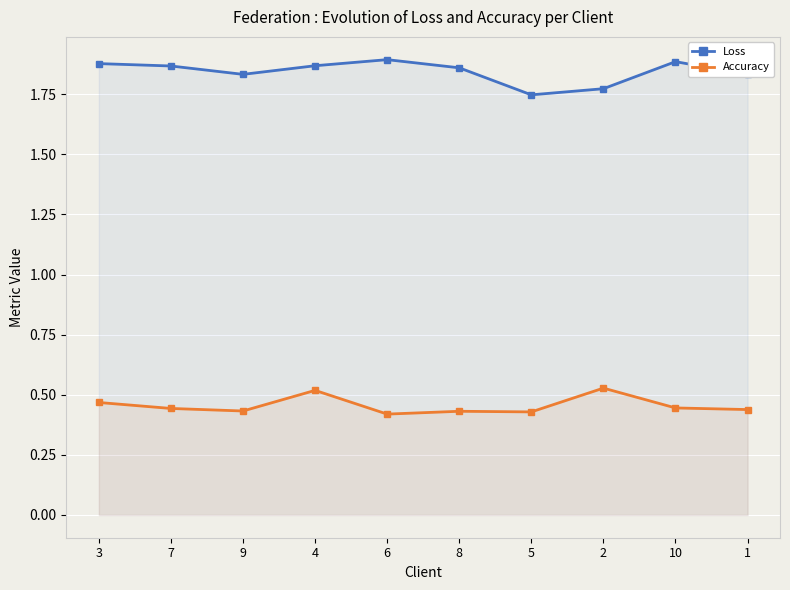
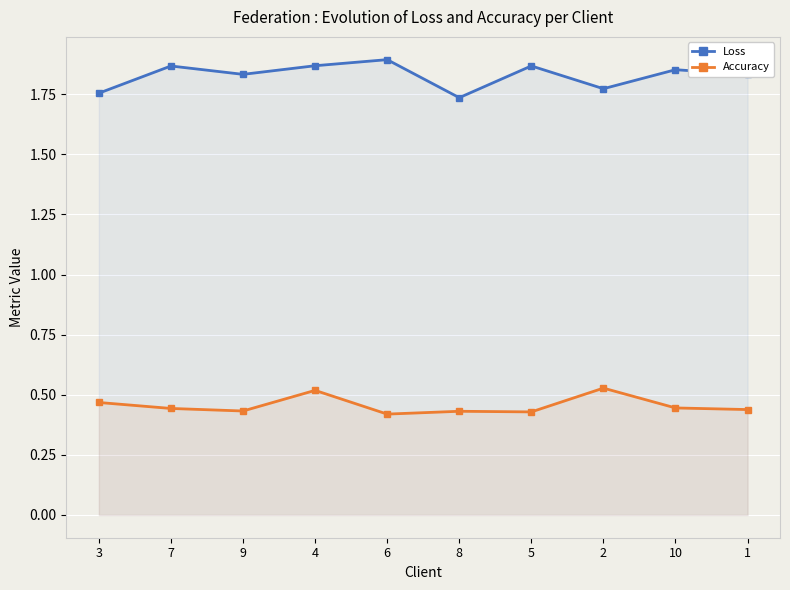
Loss, 3: 1.88 -> 1.75
Loss, 8: 1.86 -> 1.74
Loss, 5: 1.75 -> 1.87
Loss, 10: 1.89 -> 1.85
